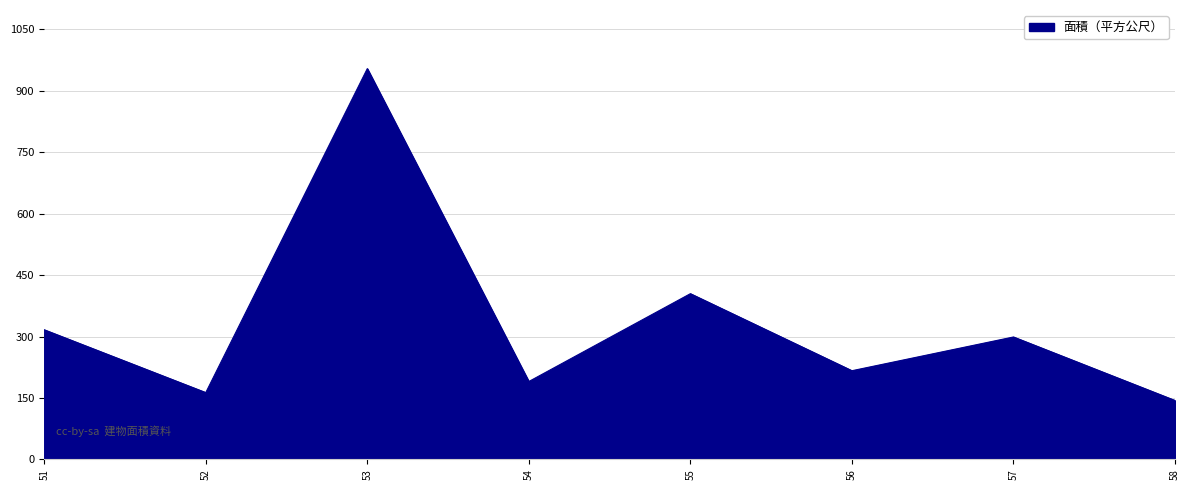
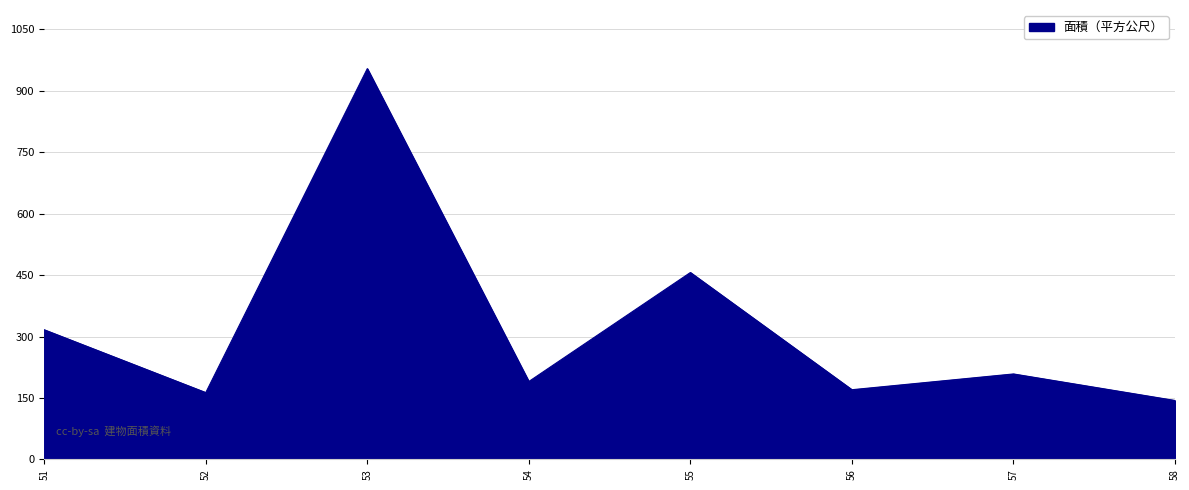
55: 400 -> 460
56: 220 -> 170
57: 300 -> 210
